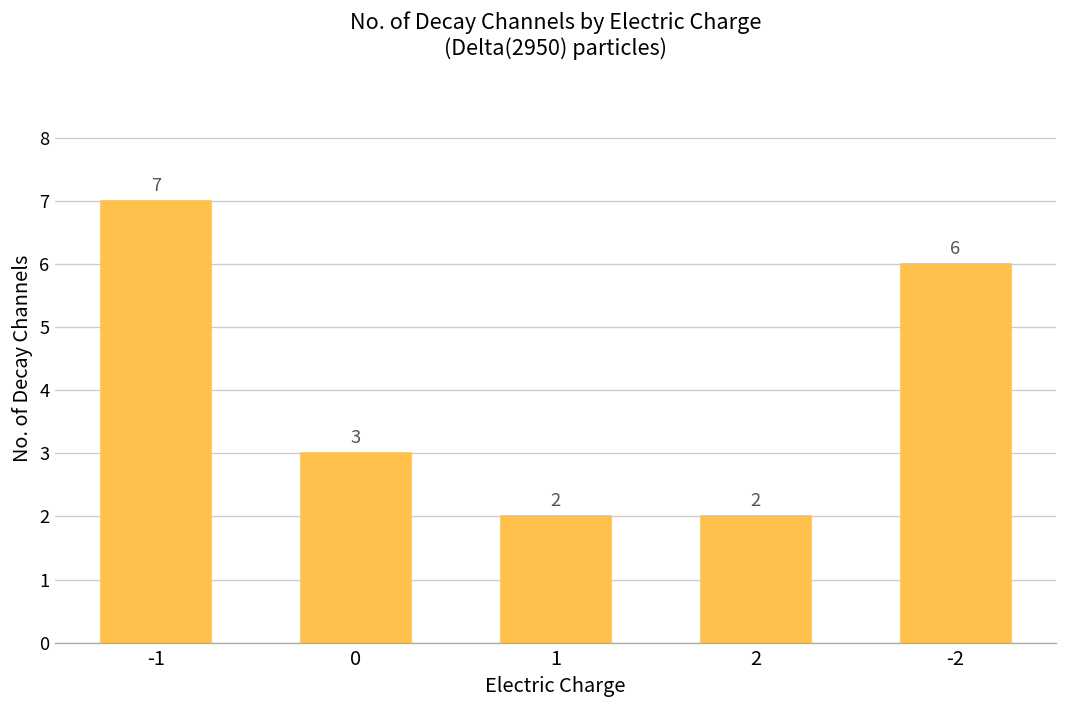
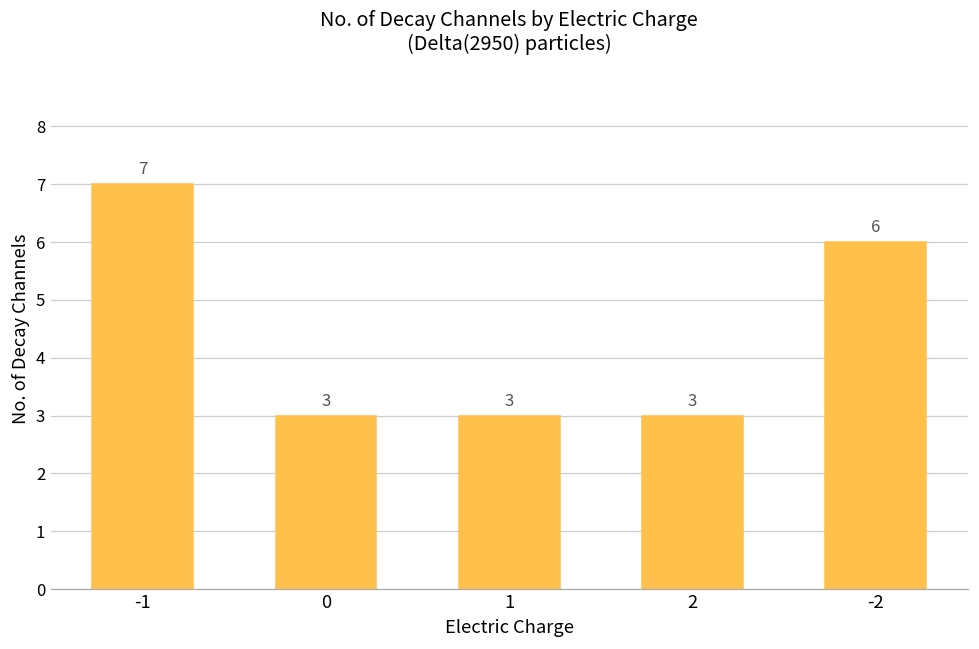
1: 2 -> 3
2: 2 -> 3
